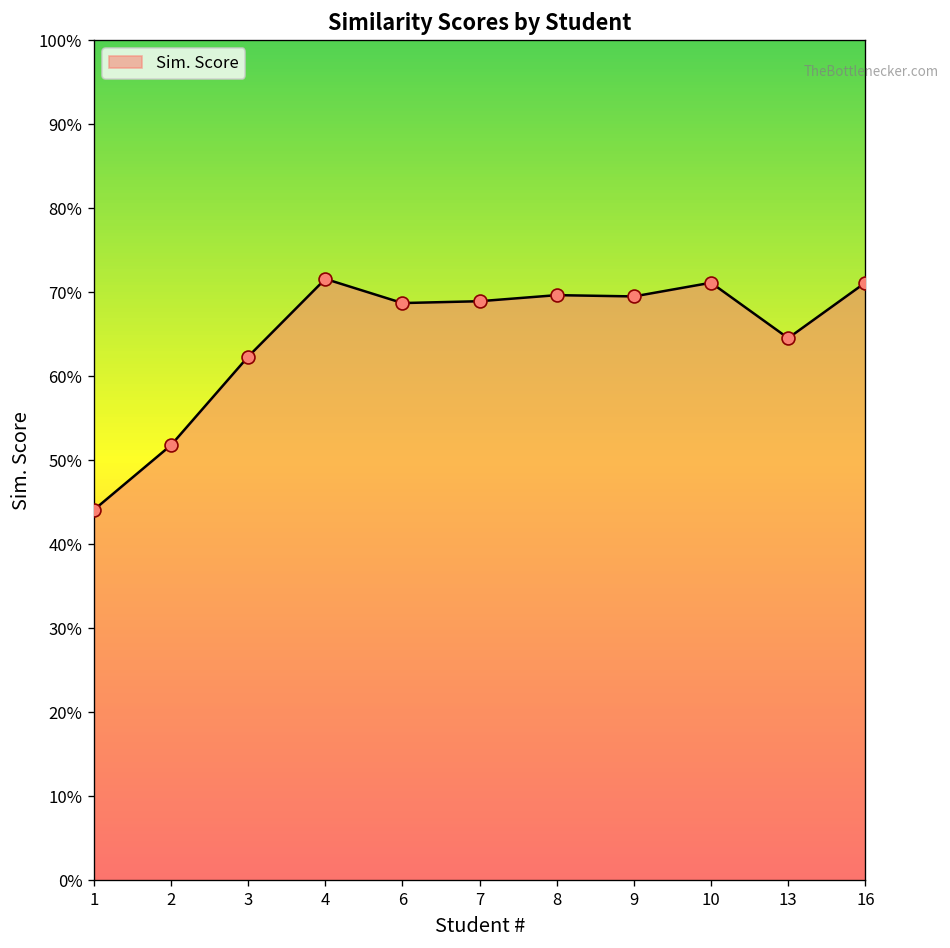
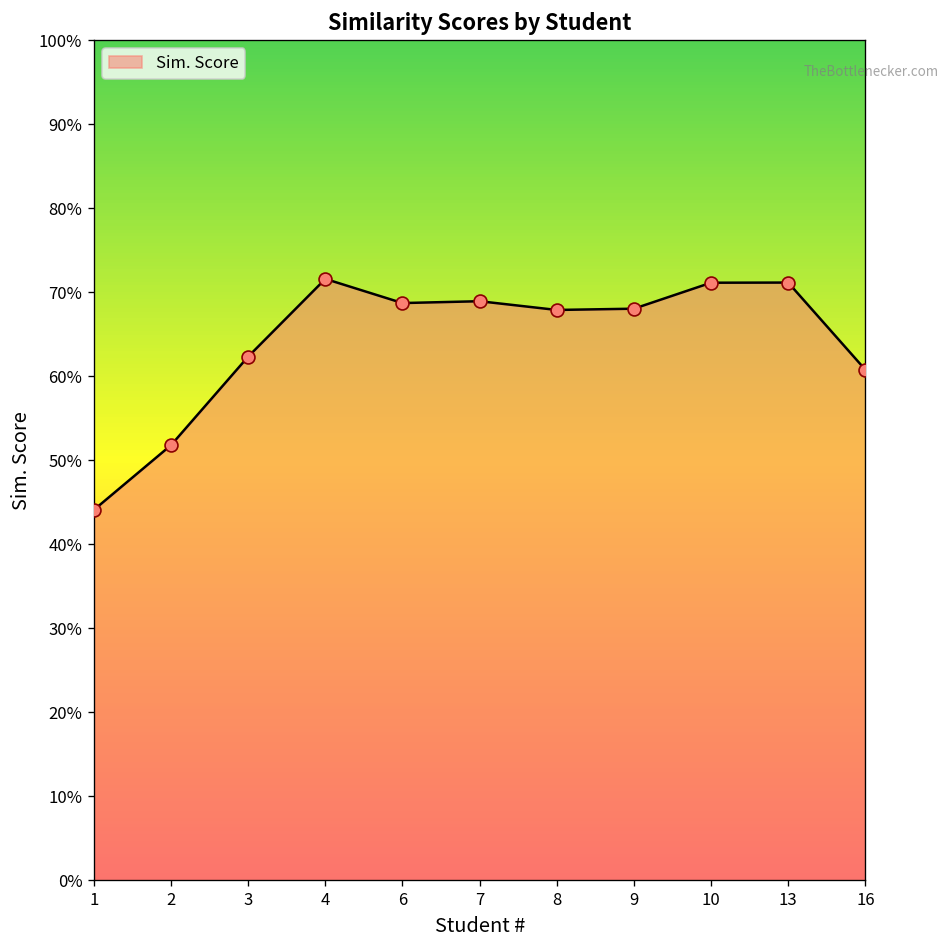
8: 70% -> 68%
9: 69% -> 68%
13: 65% -> 71%
16: 71% -> 61%
